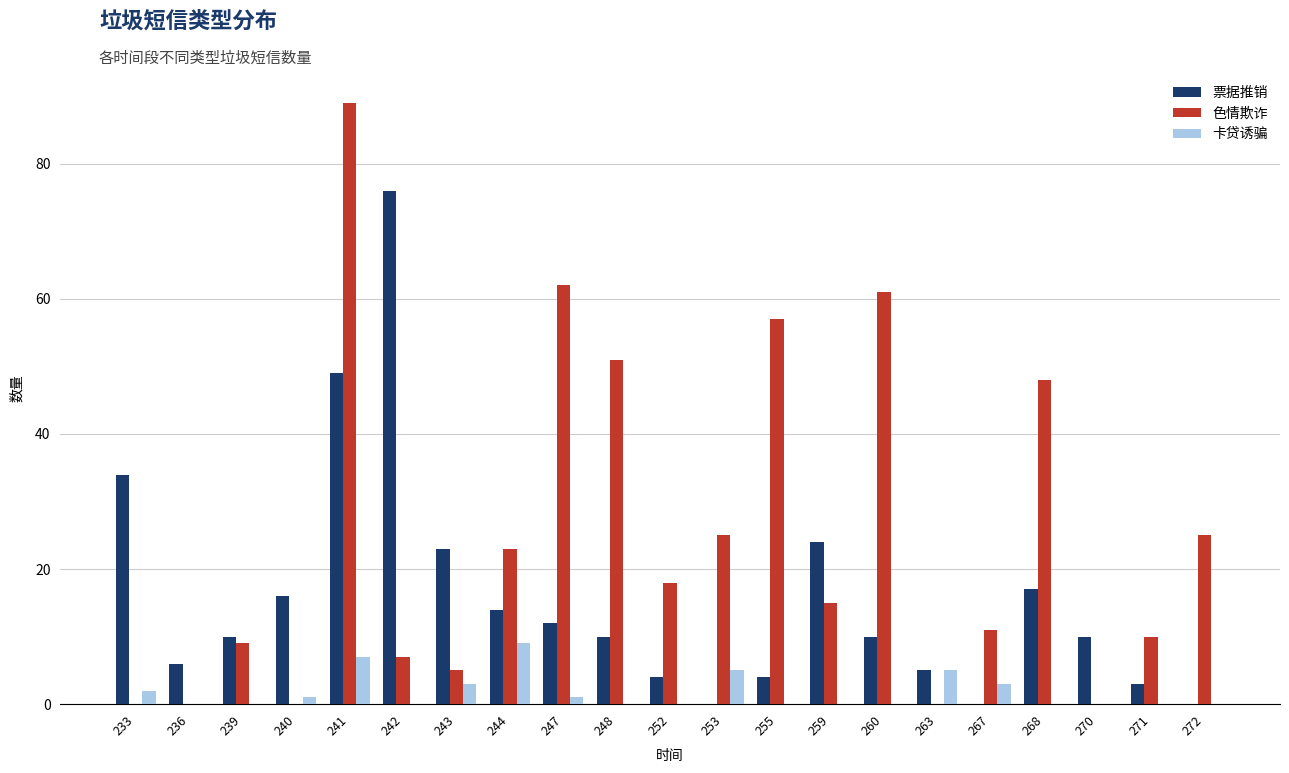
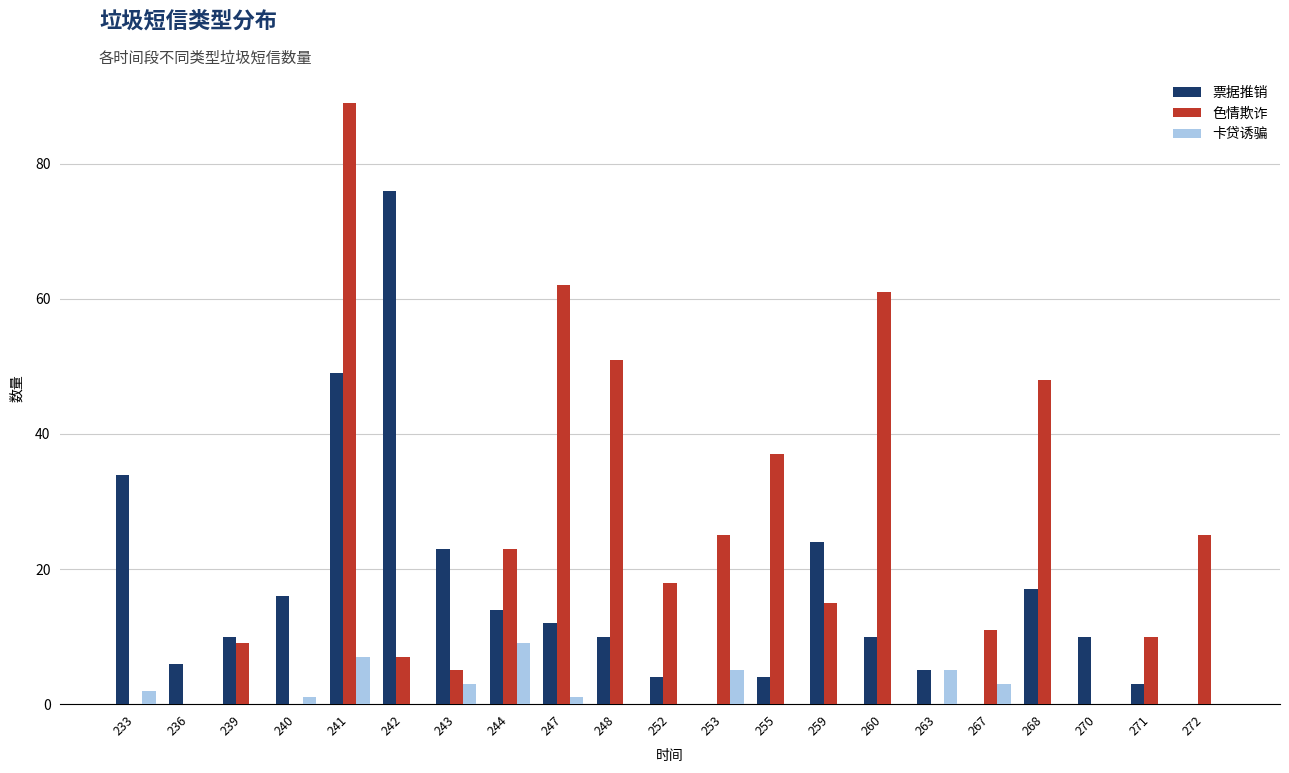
色情欺诈, 255: 57 -> 37
